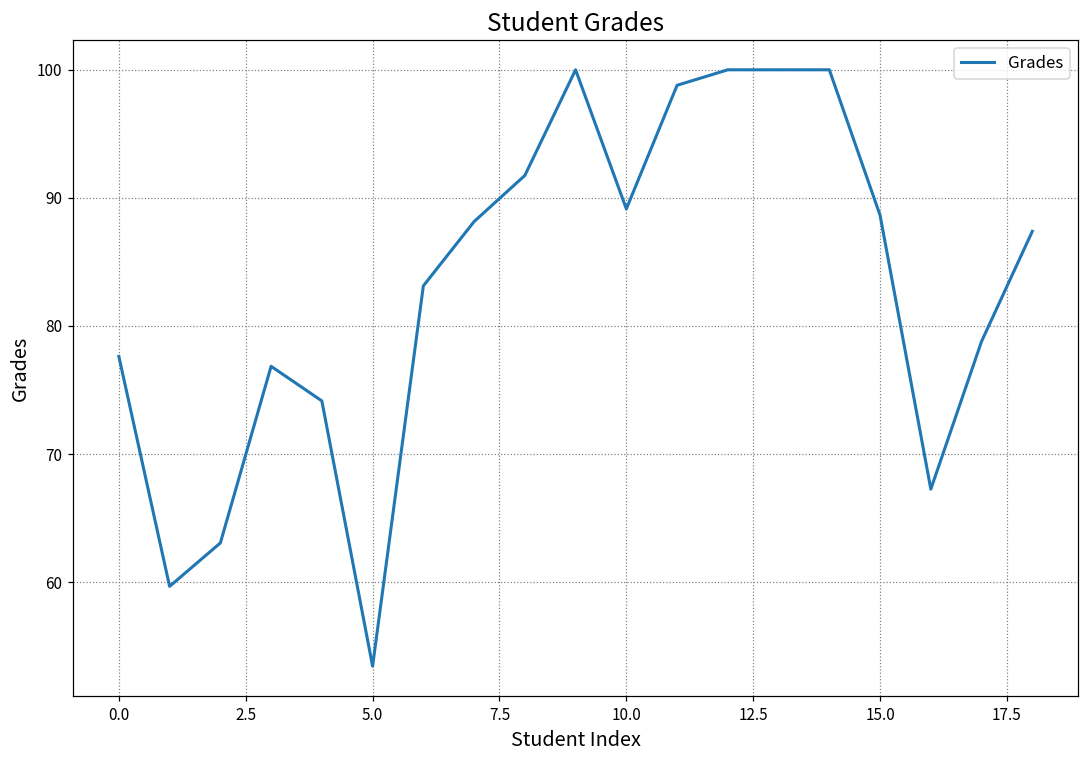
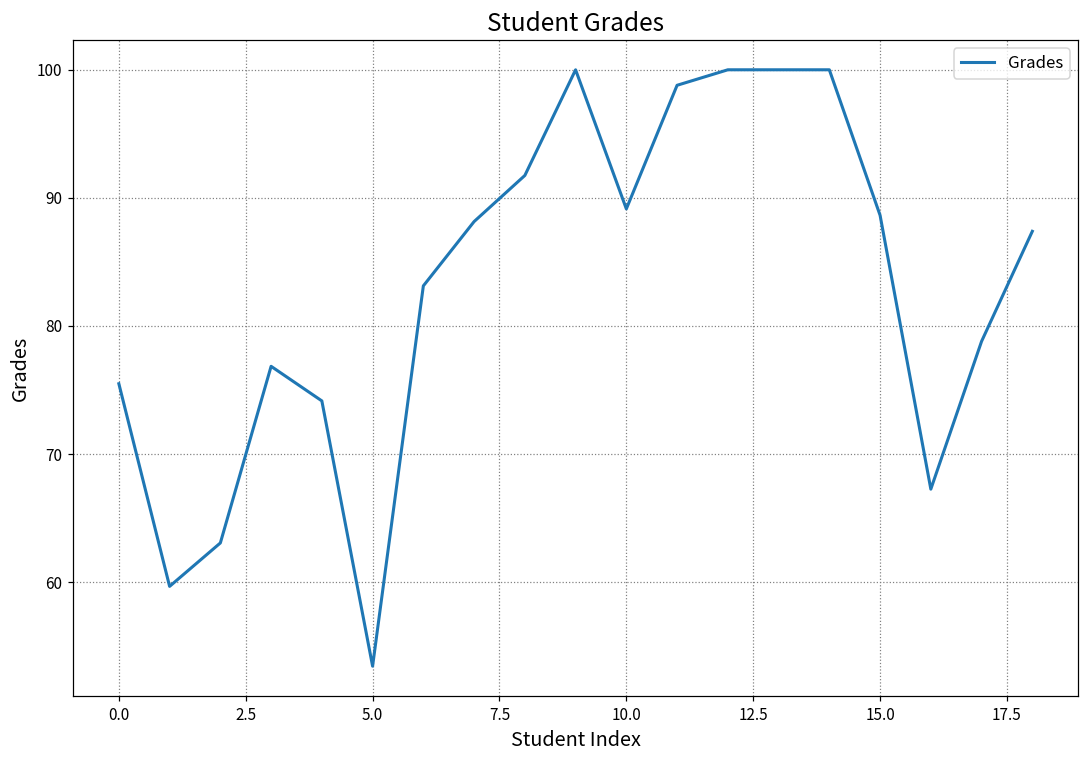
0.0: 77.6 -> 75.5
